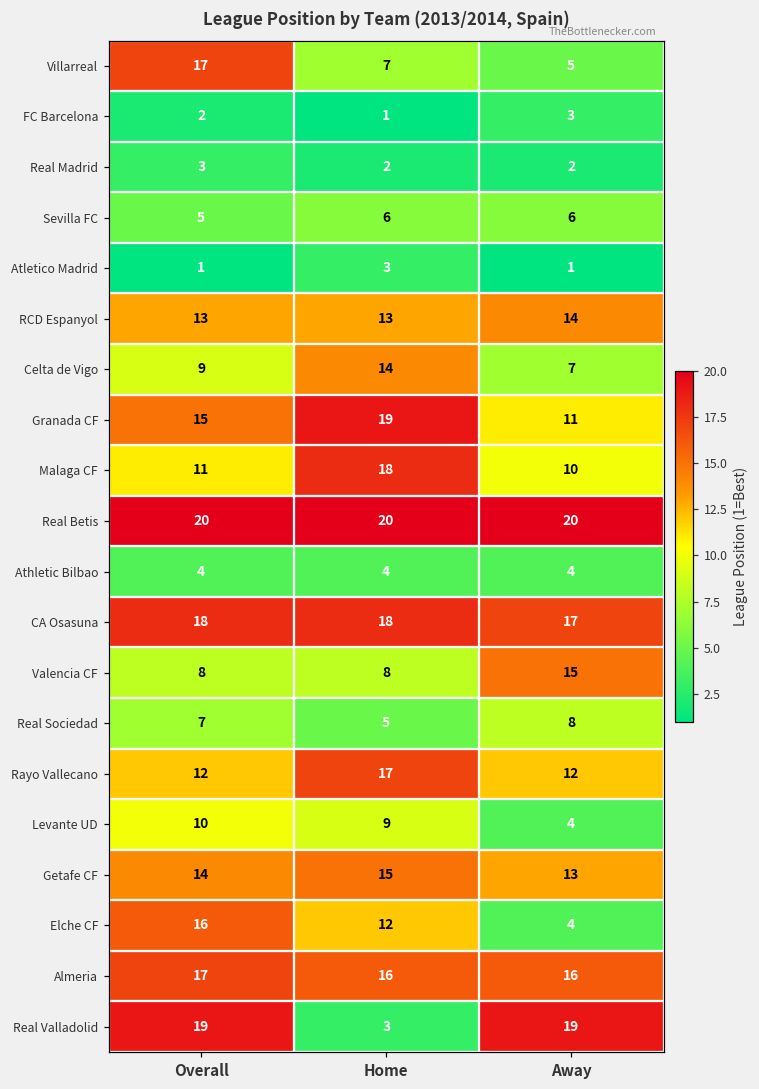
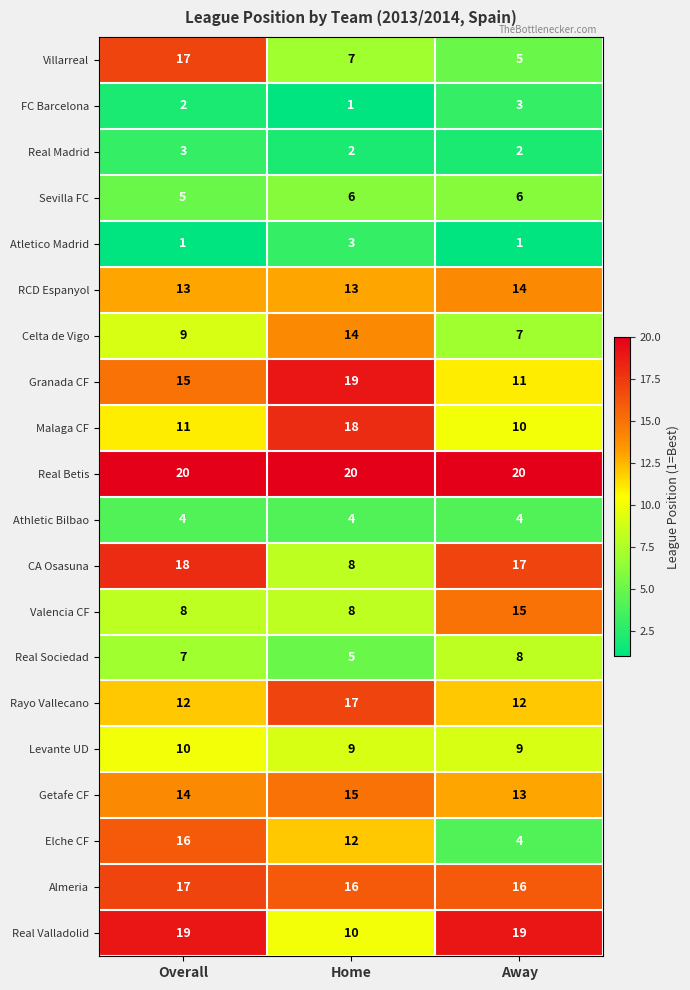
CA Osasuna, Home: 18 -> 8
Levante UD, Away: 4 -> 9
Real Valladolid, Home: 3 -> 10
